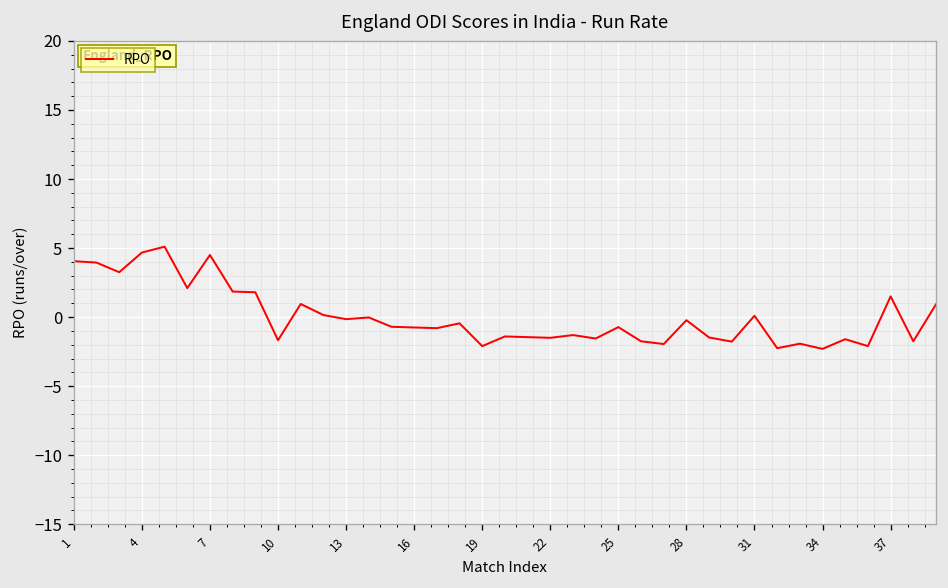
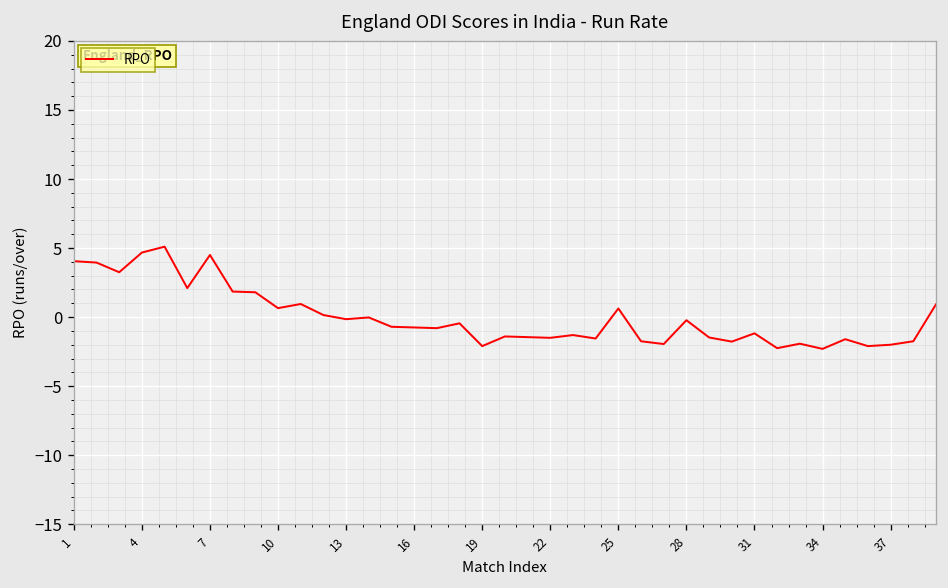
10: -1.7 -> 0.6
25: -0.7 -> 0.6
31: 0.1 -> -1.2
37: 1.5 -> -2.0
